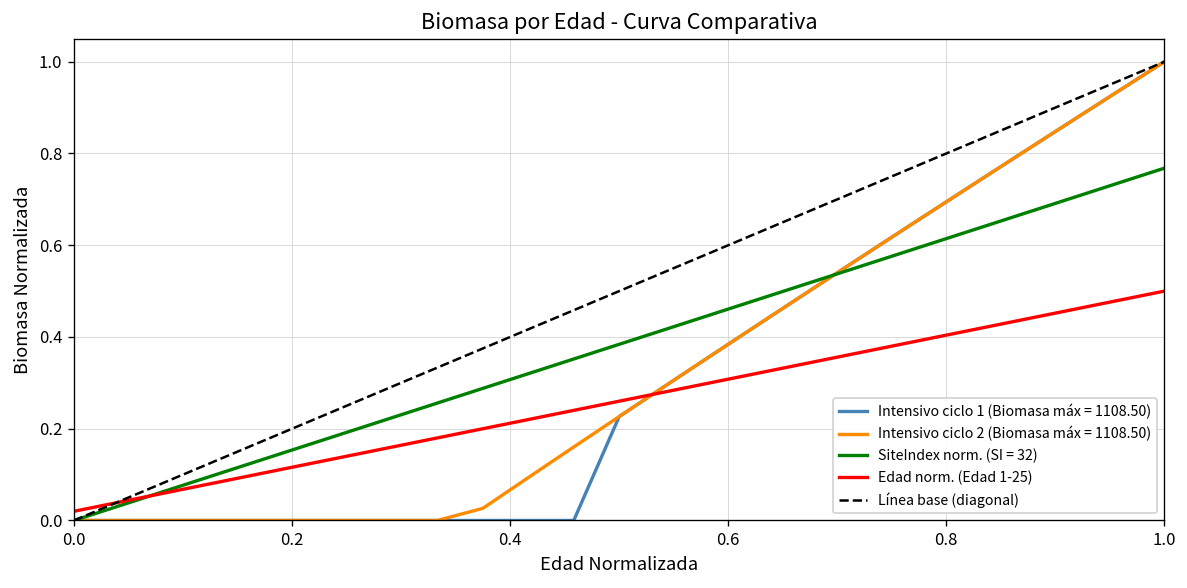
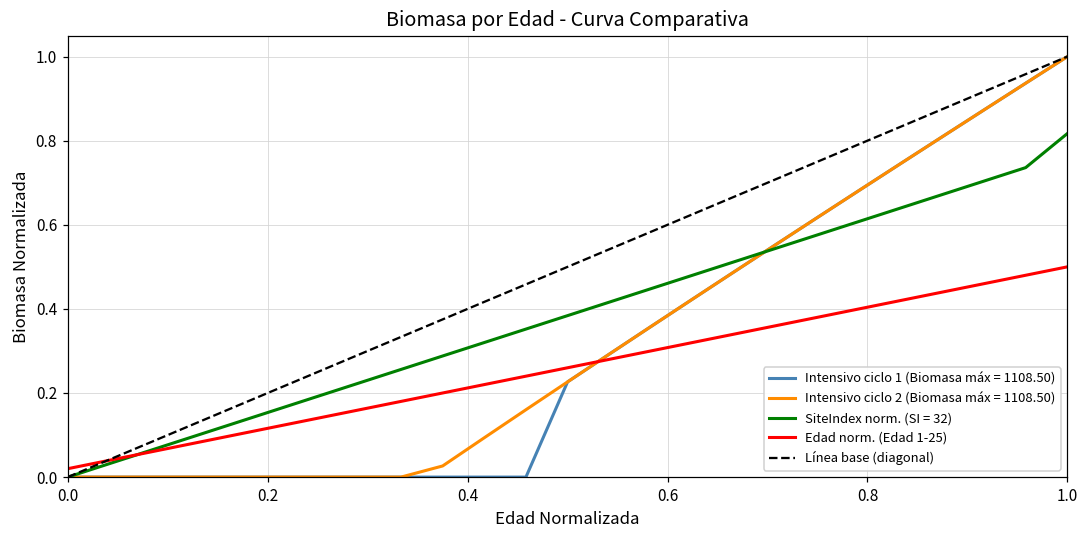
SiteIndex norm. (SI = 32), 1.0: 0.77 -> 0.82
